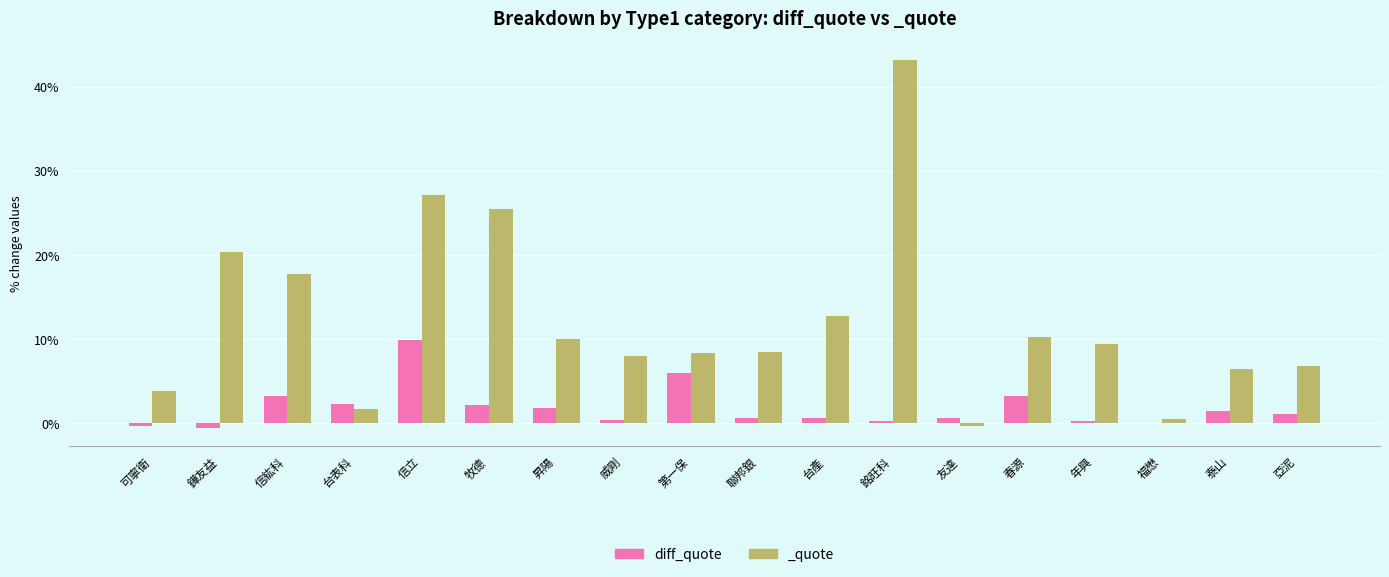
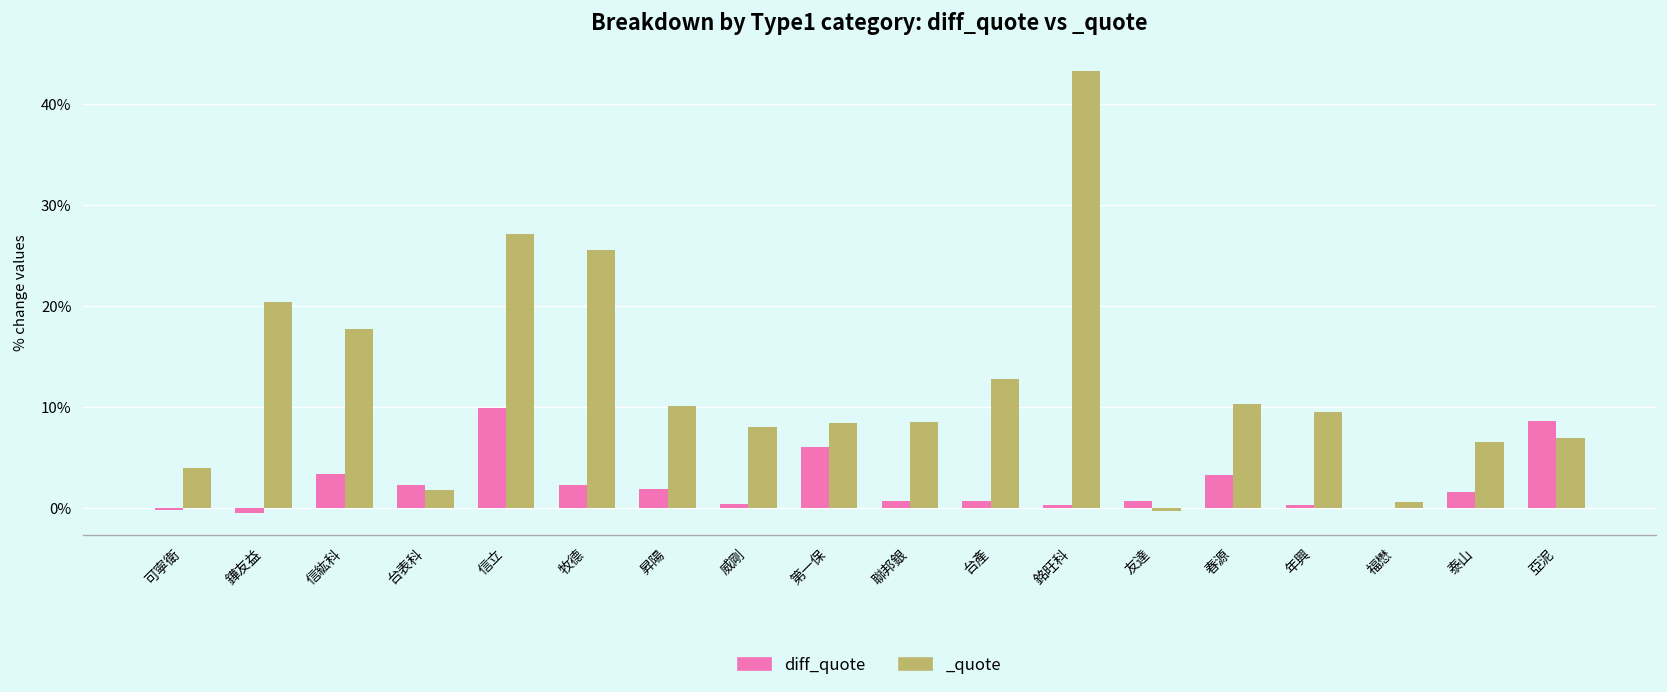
diff_quote, 亞泥: 1% -> 9%
